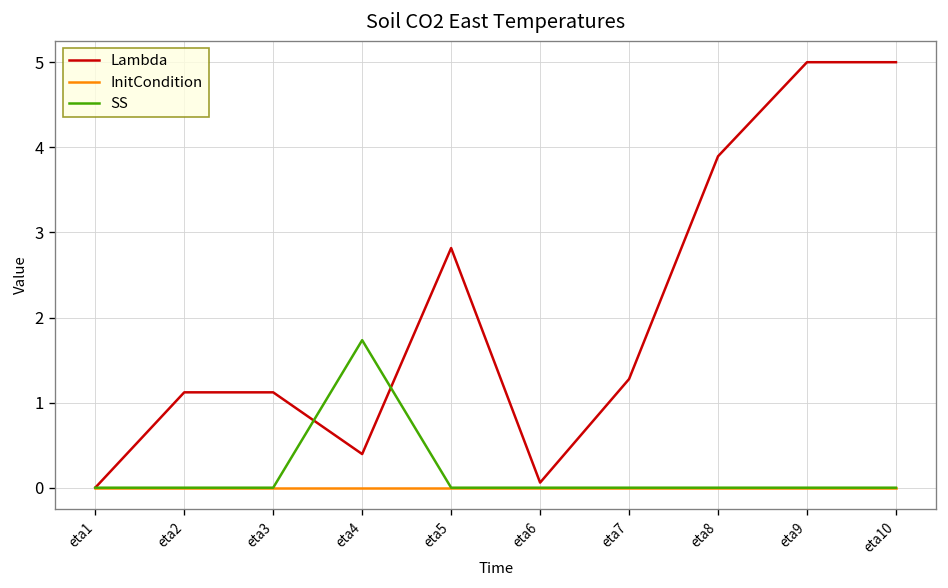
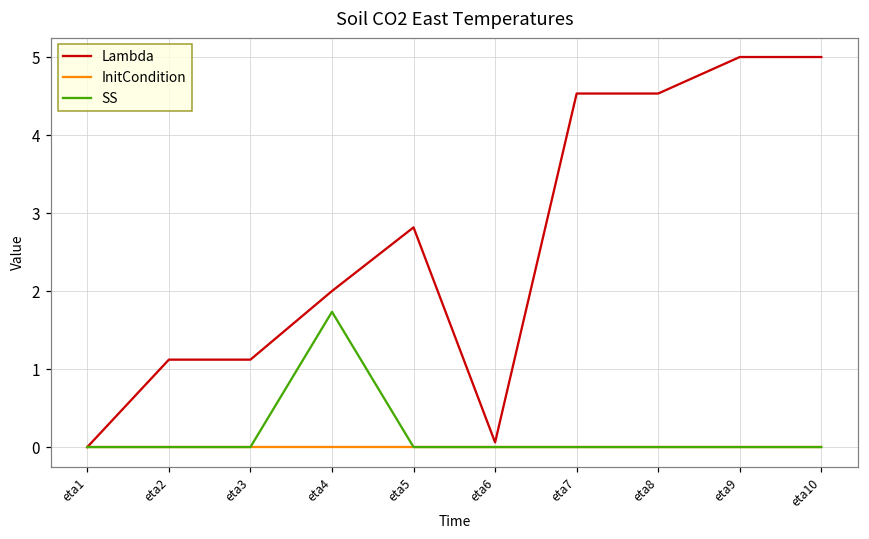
Lambda, eta4: 0.4 -> 2.0
Lambda, eta7: 1.3 -> 4.5
Lambda, eta8: 3.9 -> 4.5
